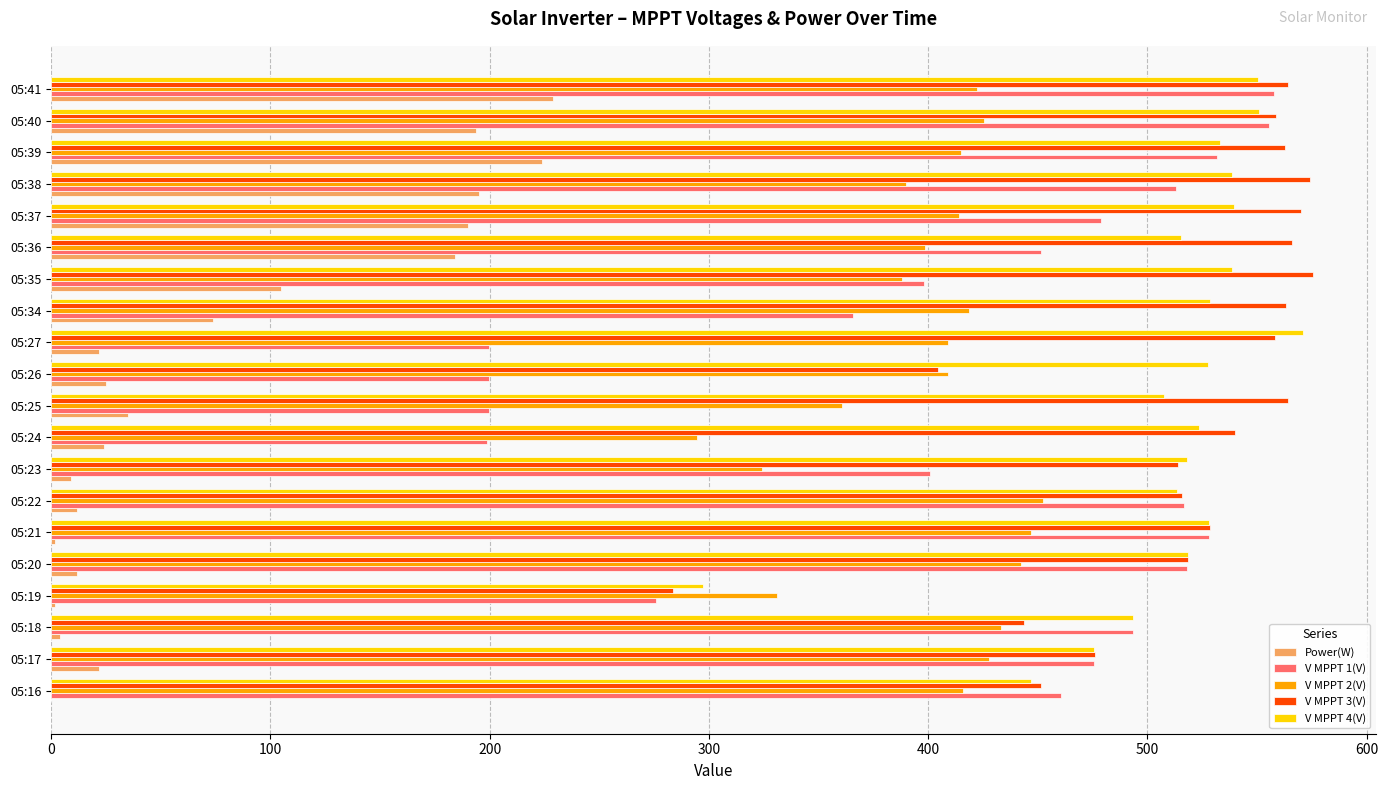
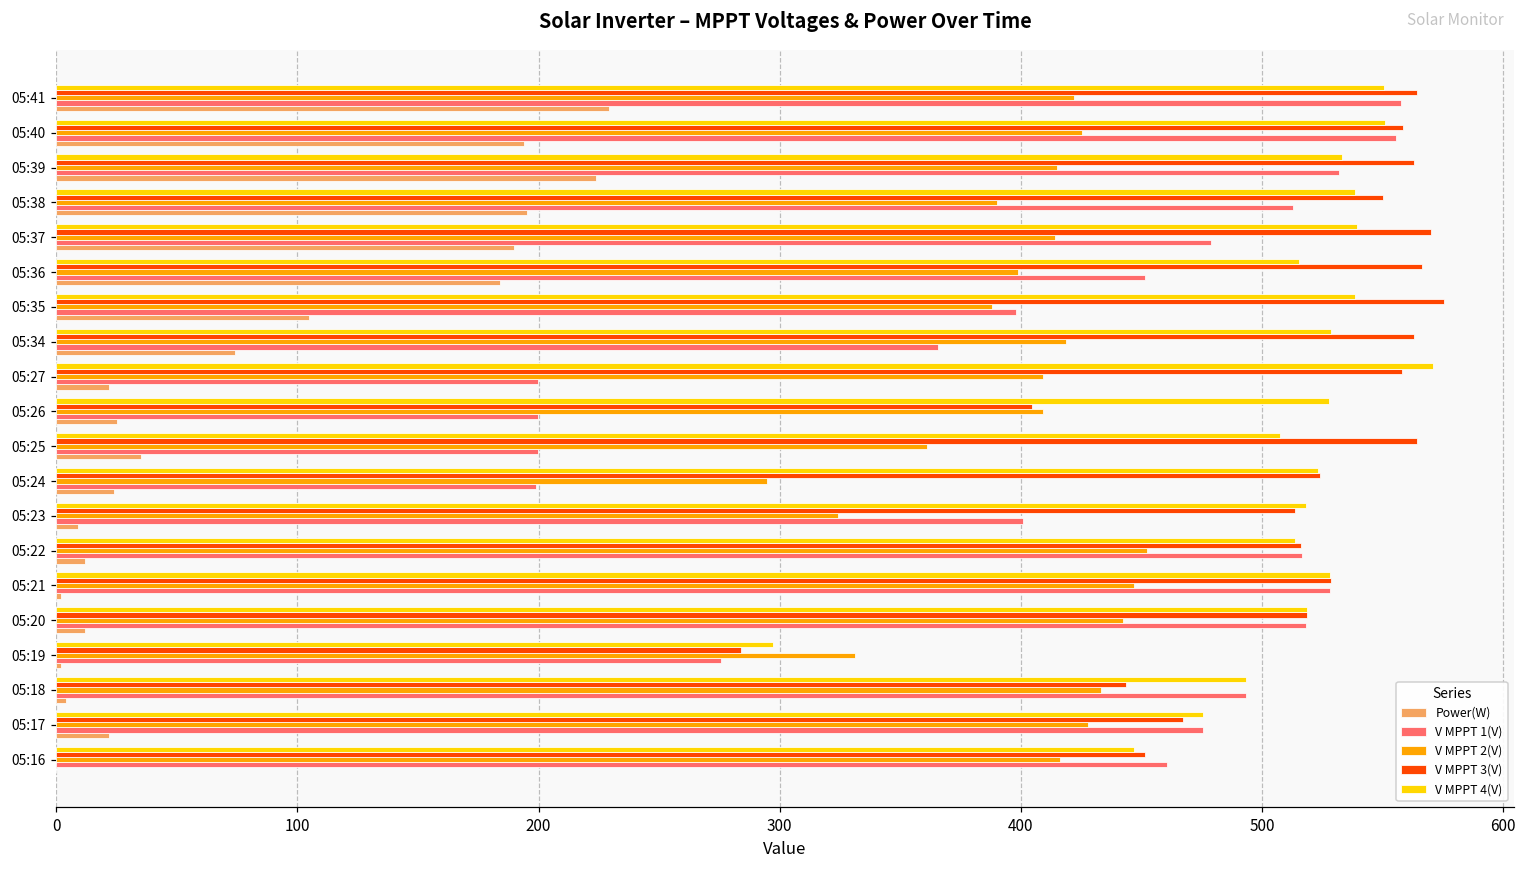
V MPPT 3(V), 05:38: 574 -> 550
V MPPT 3(V), 05:24: 540 -> 524
V MPPT 3(V), 05:17: 476 -> 467
